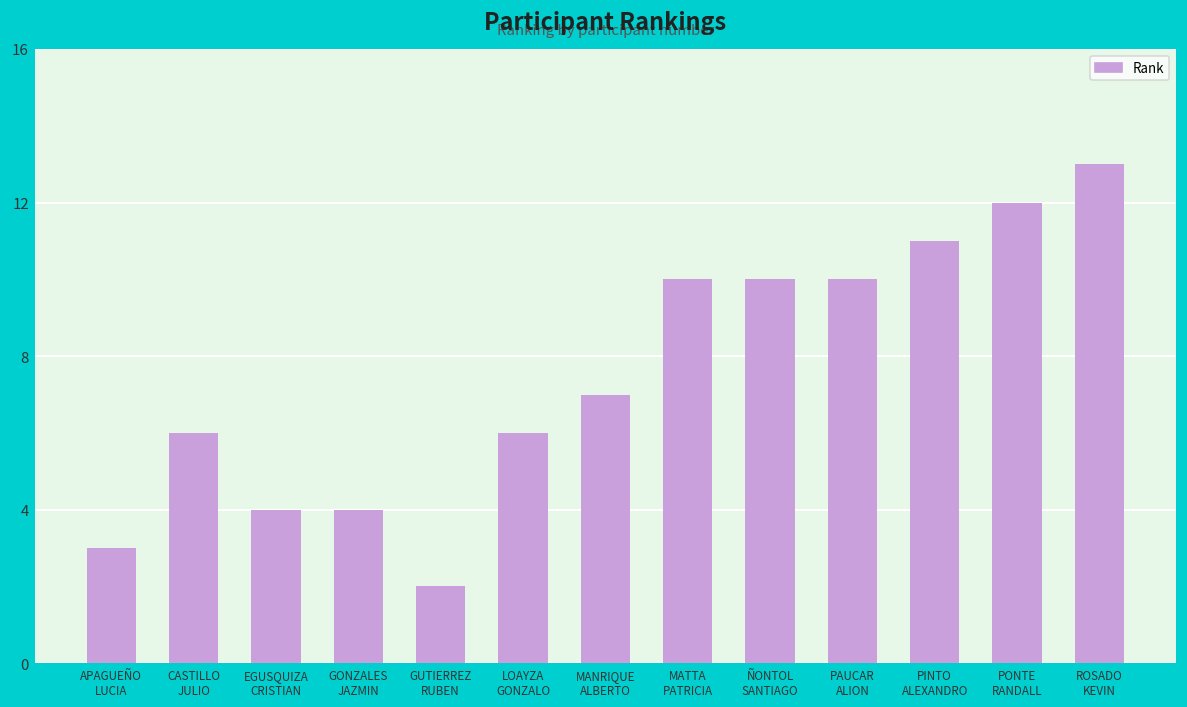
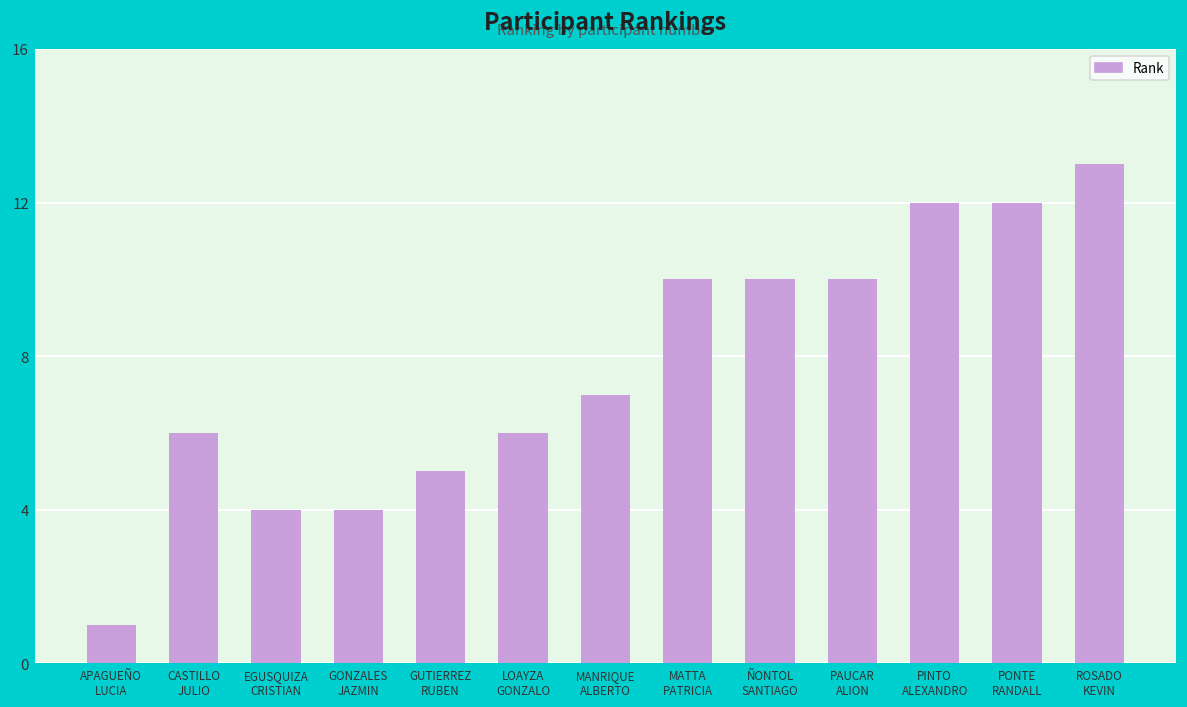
APAGUEÑO LUCIA: 3 -> 1
GUTIERREZ RUBEN: 2 -> 5
PINTO ALEXANDRO: 11 -> 12
